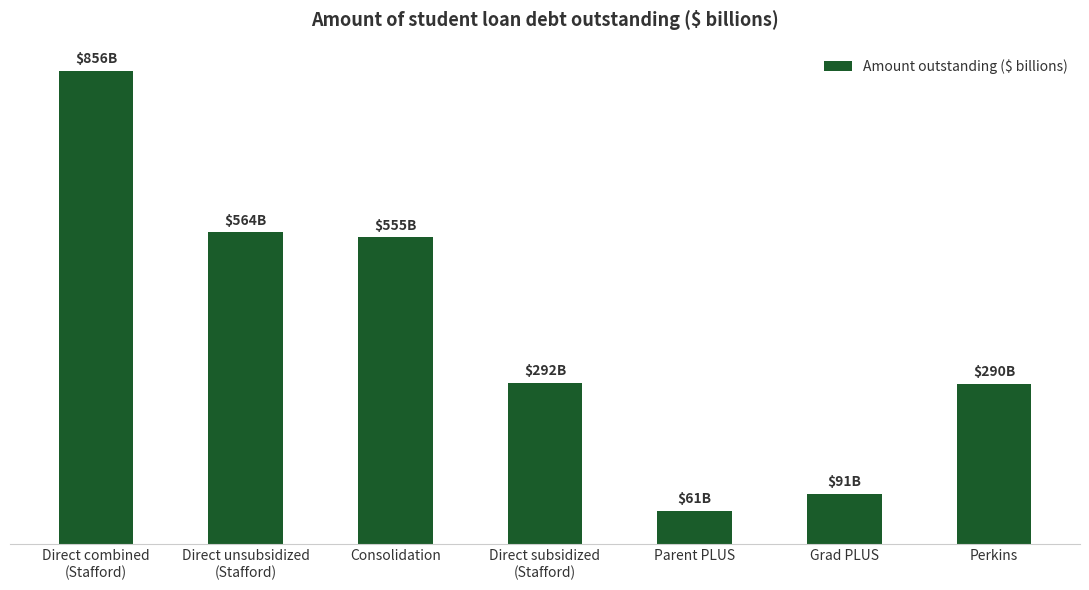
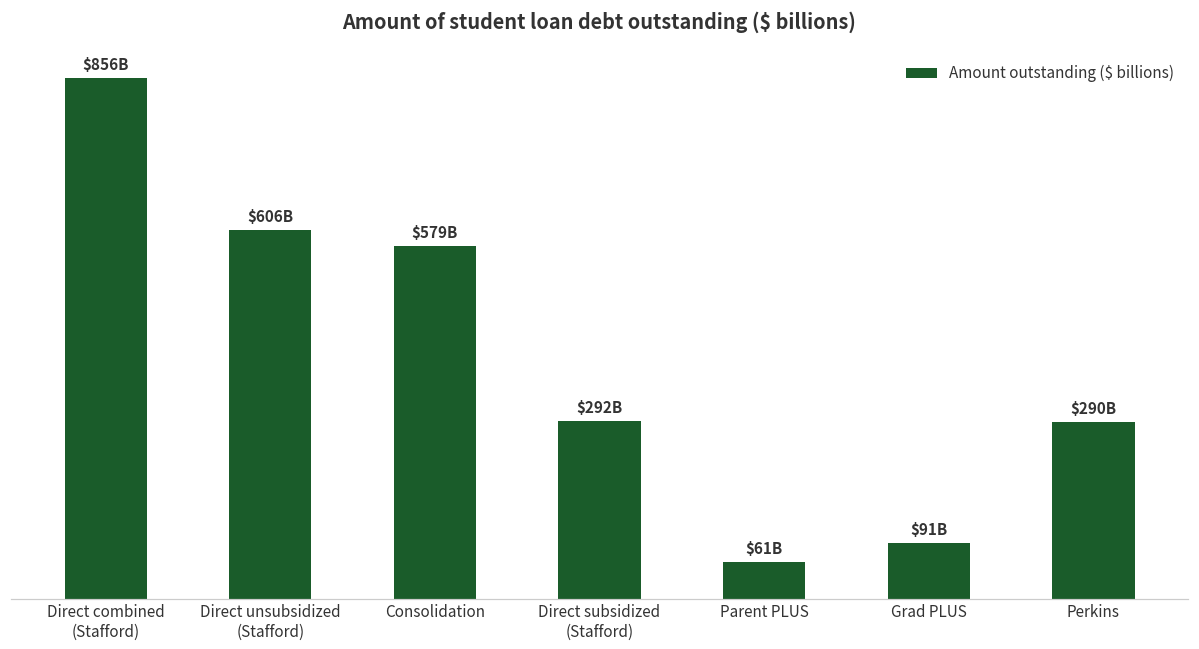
Direct unsubsidized (Stafford): $564B -> $606B
Consolidation: $555B -> $579B
